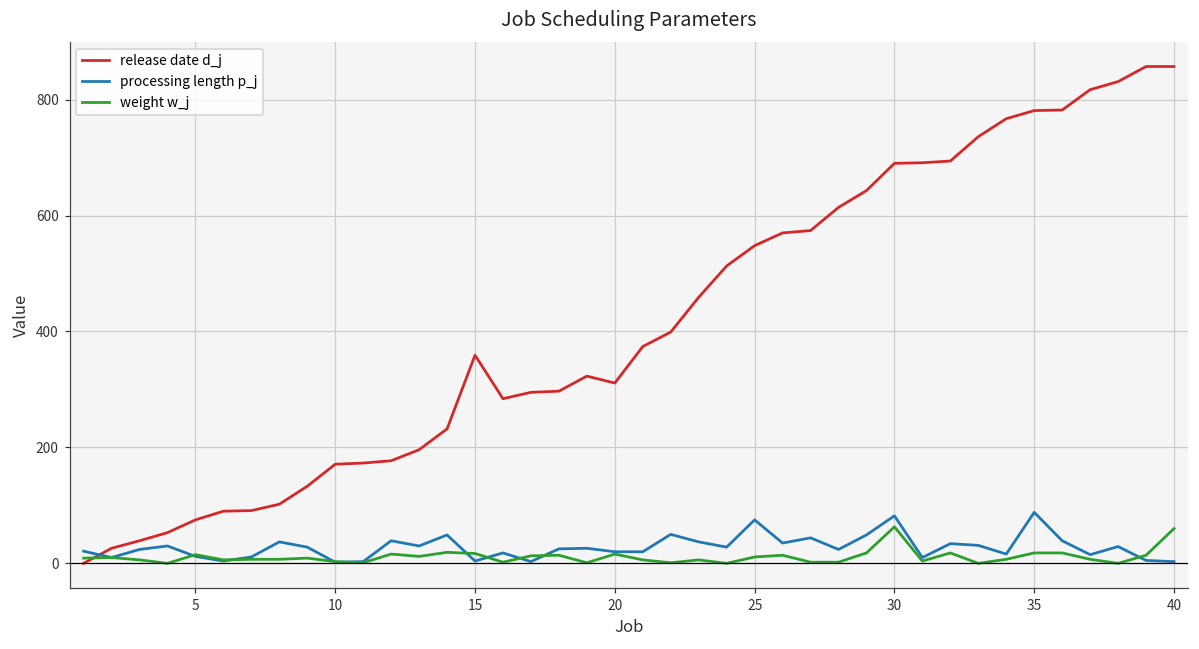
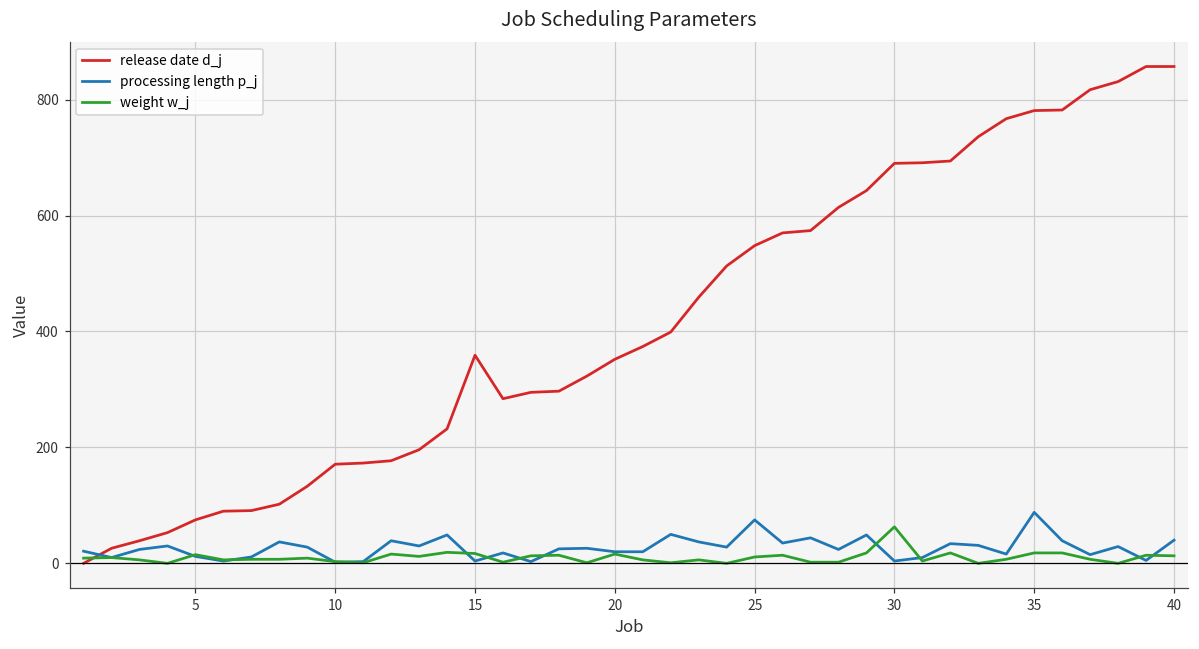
release date d_j, 20: 310 -> 350
processing length p_j, 30: 80 -> 0
processing length p_j, 40: 0 -> 40
weight w_j, 40: 60 -> 10
